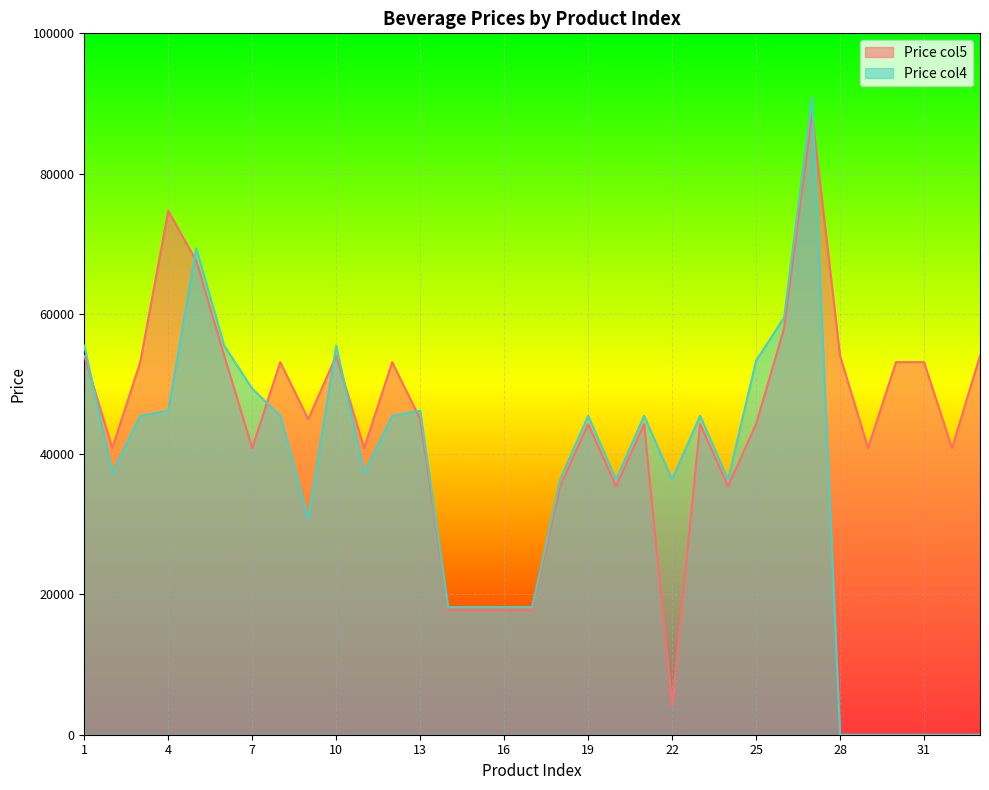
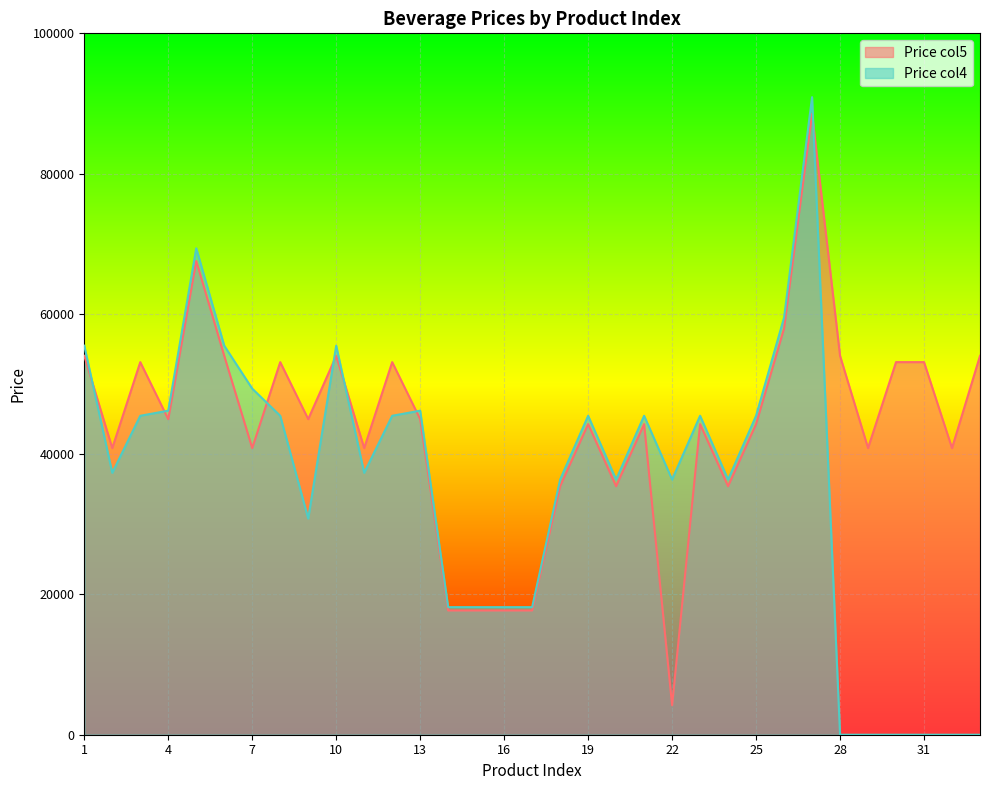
Price col5, 4: 75000 -> 45000
Price col4, 25: 53000 -> 45000
